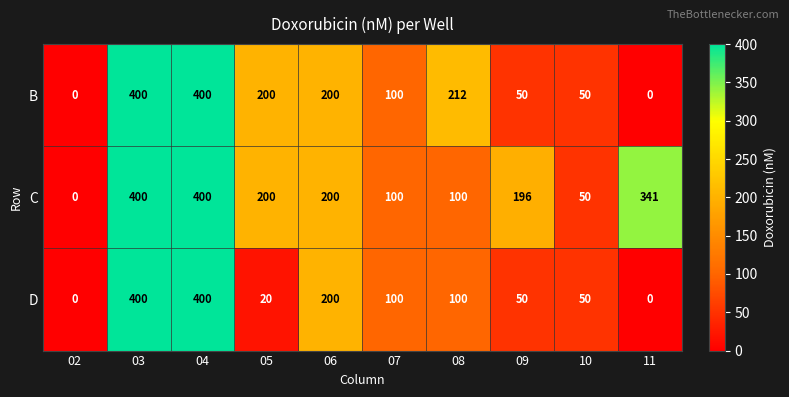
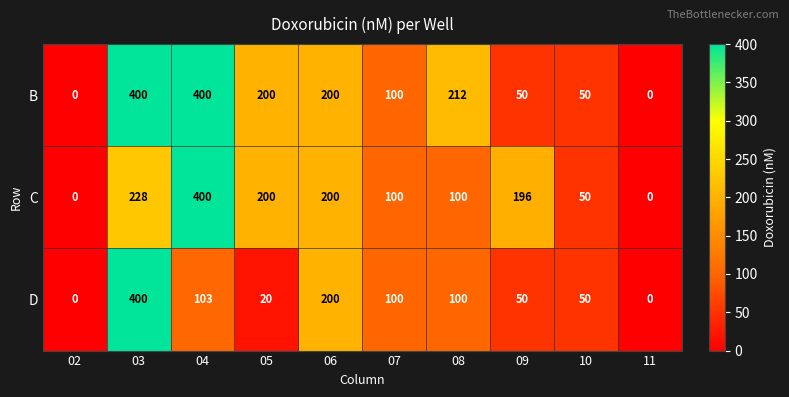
C, 03: 400 -> 228
C, 11: 341 -> 0
D, 04: 400 -> 103
